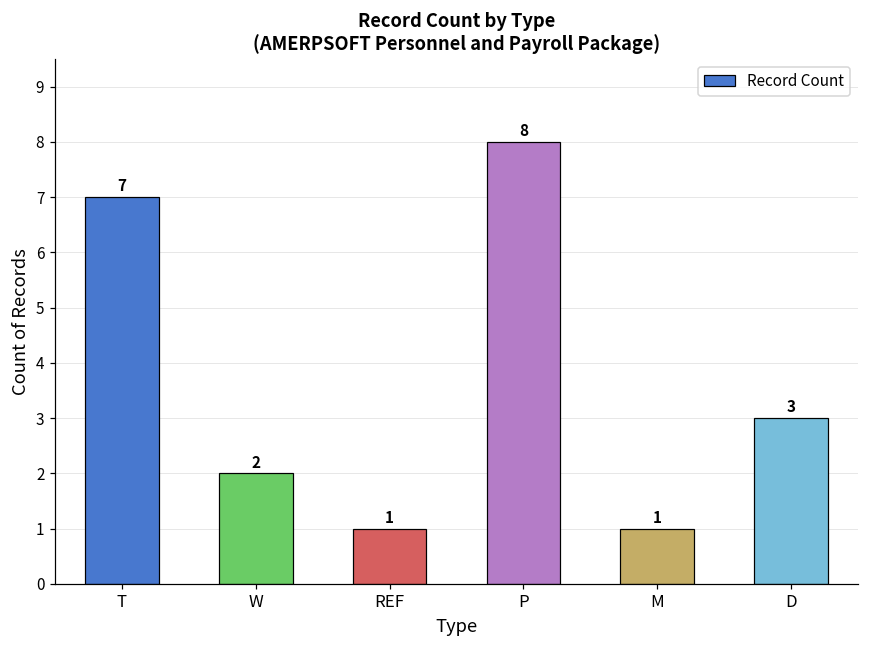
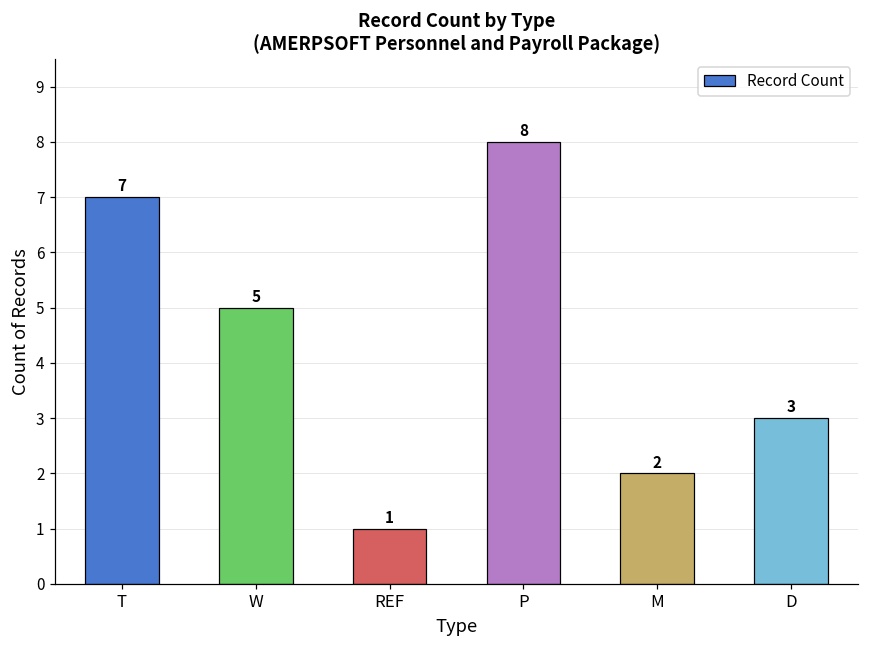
W: 2 -> 5
M: 1 -> 2
